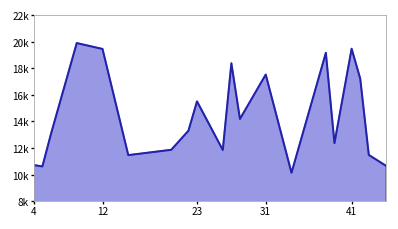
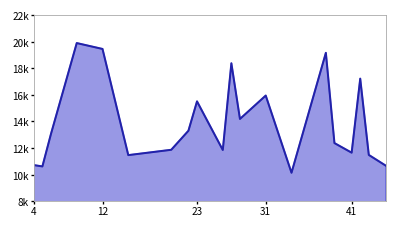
31: 17500 -> 16000
41: 19500 -> 11700
